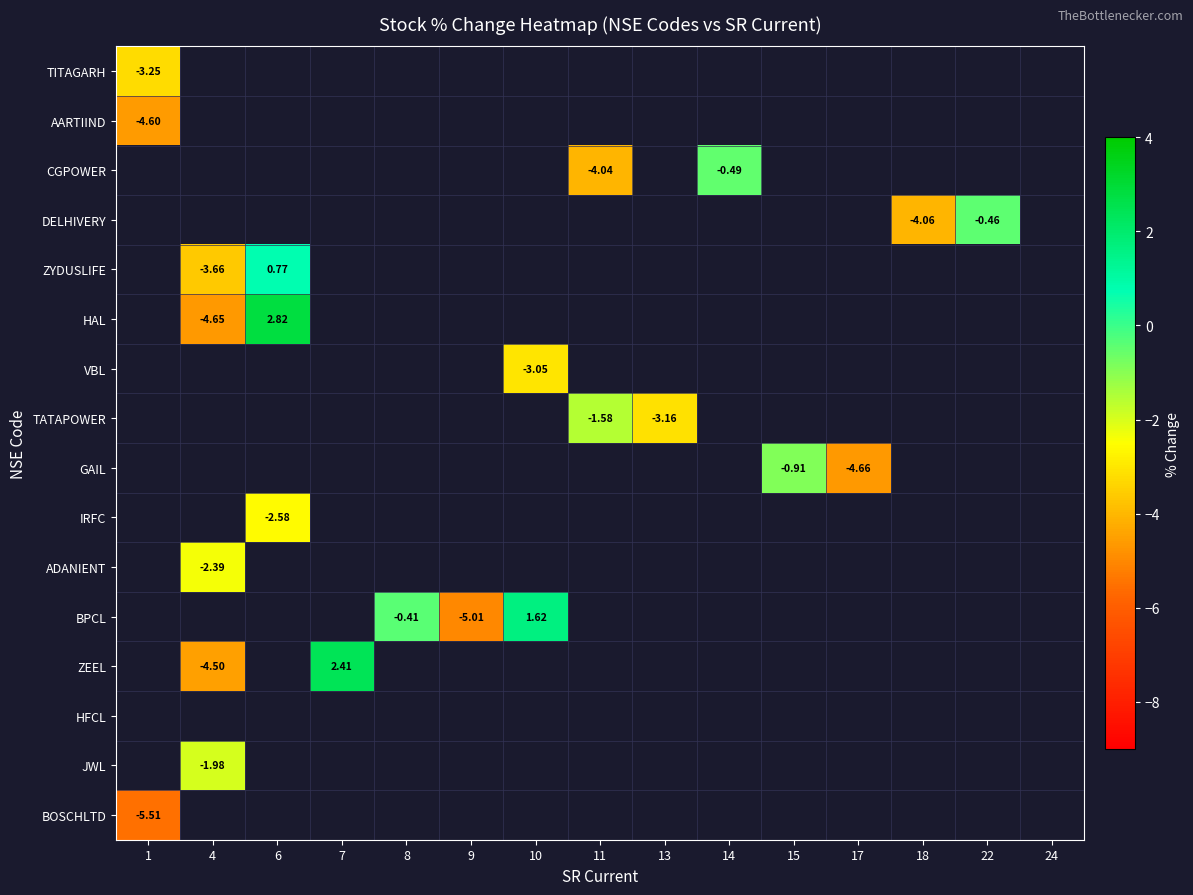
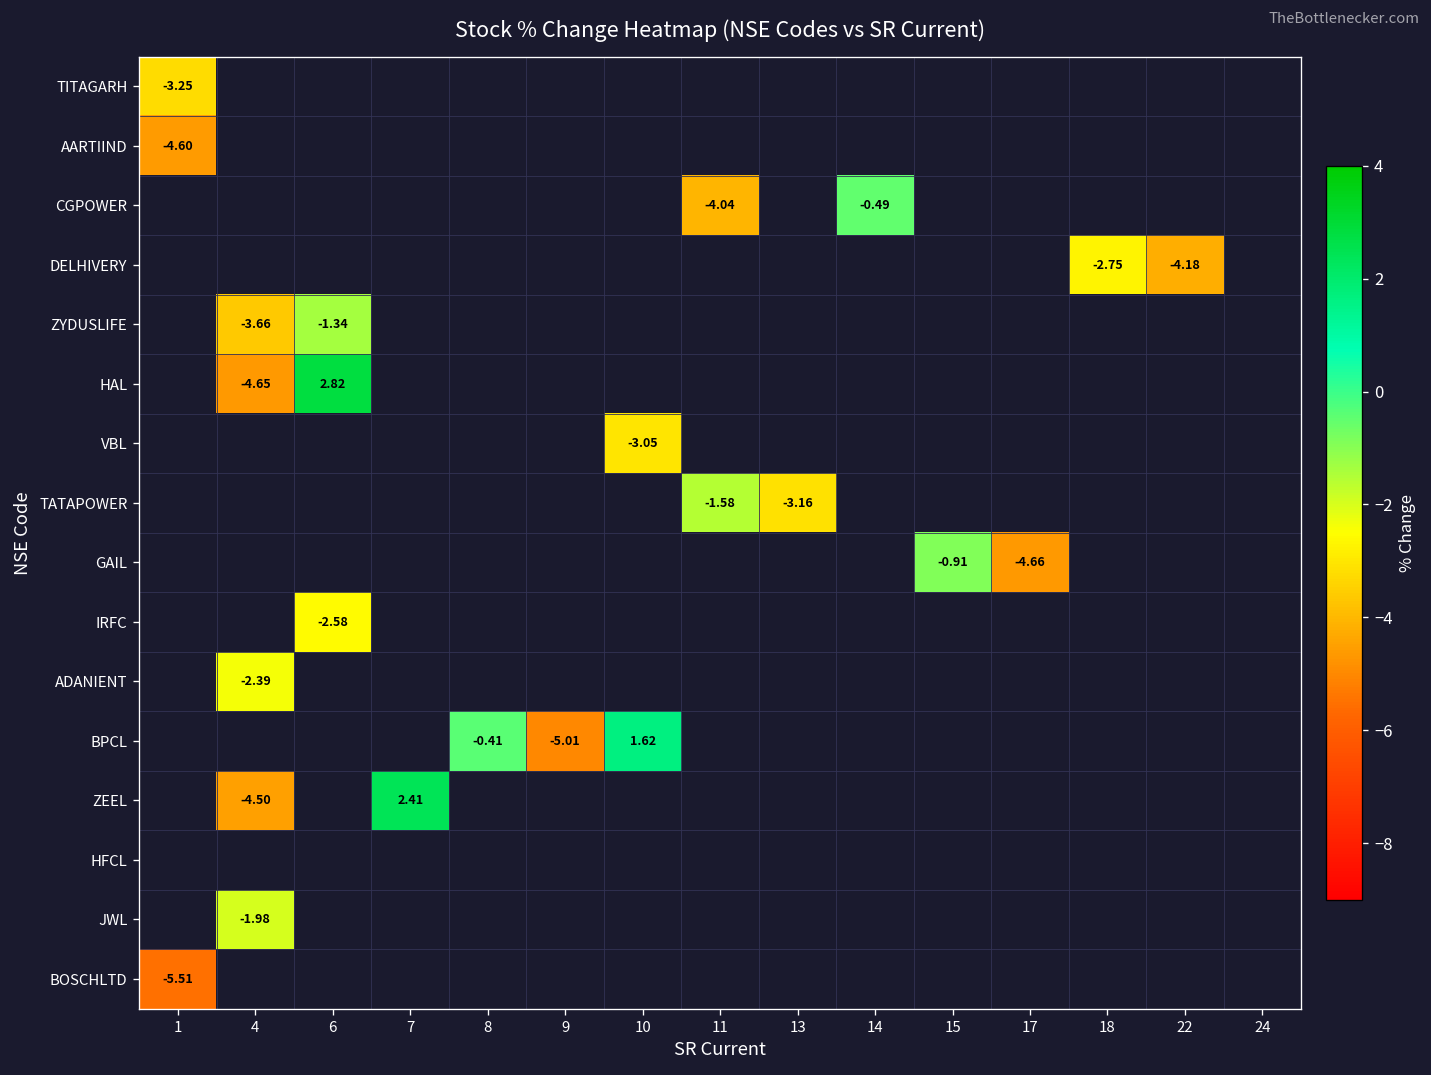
DELHIVERY, 18: -4.06 -> -2.75
DELHIVERY, 22: -0.46 -> -4.18
ZYDUSLIFE, 6: 0.77 -> -1.34
